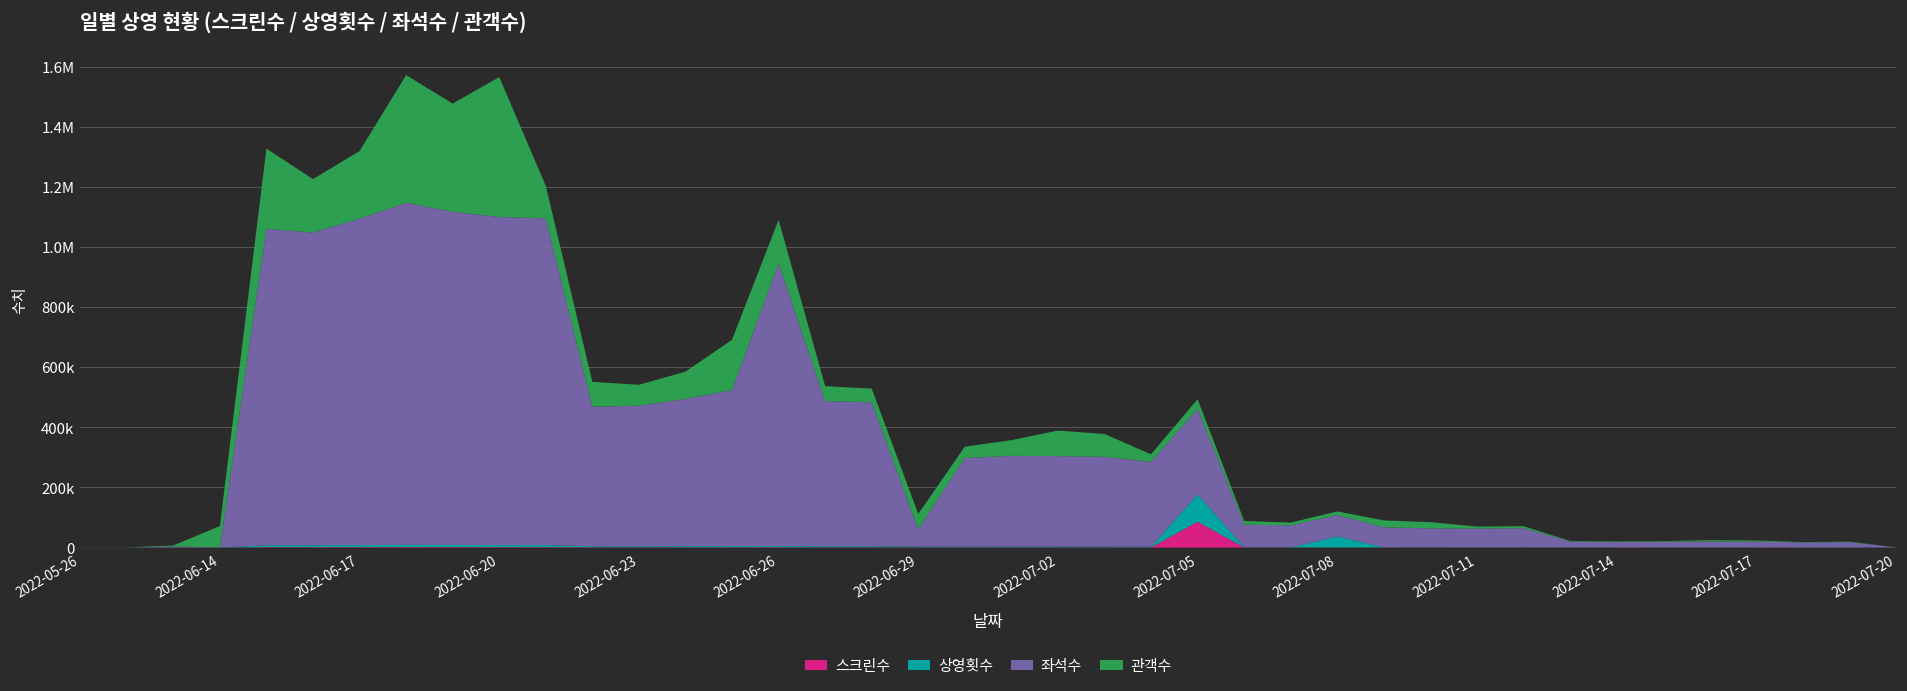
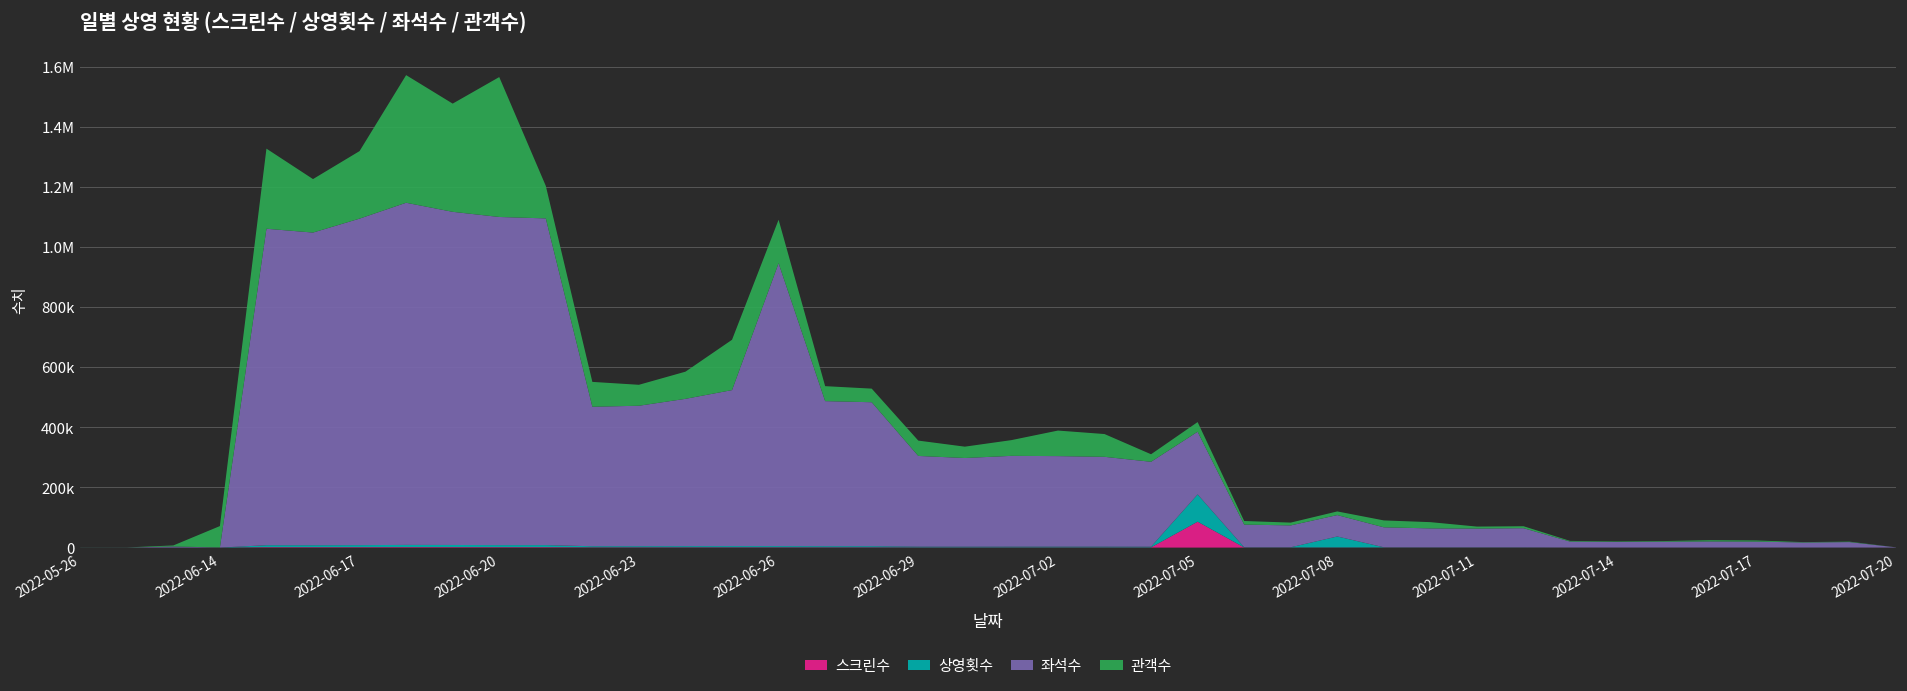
좌석수, 2022-06-29: 60000 -> 300000
좌석수, 2022-07-05: 280000 -> 210000
